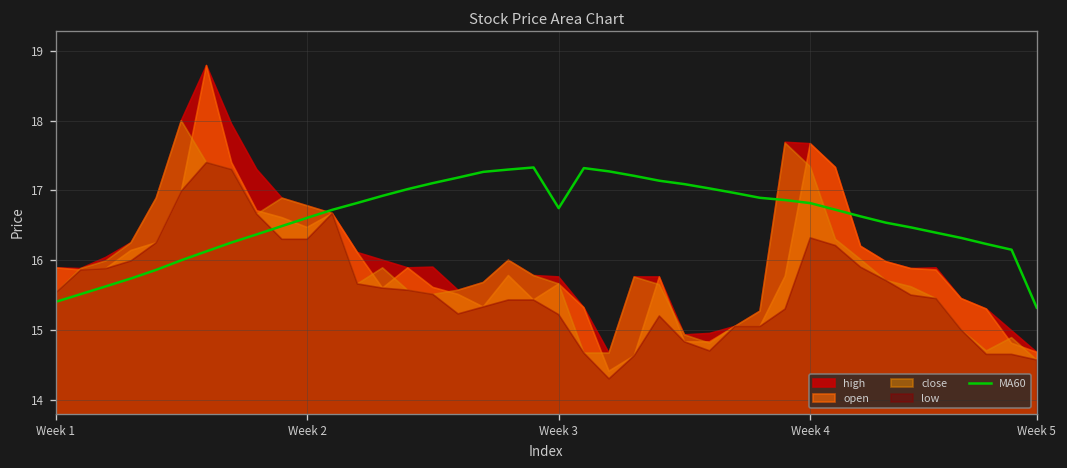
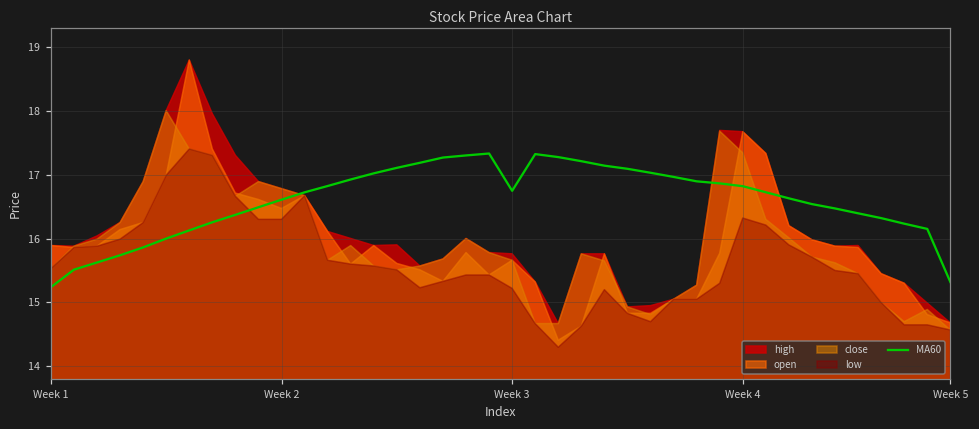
MA60, Week 1: 15.4 -> 15.2
